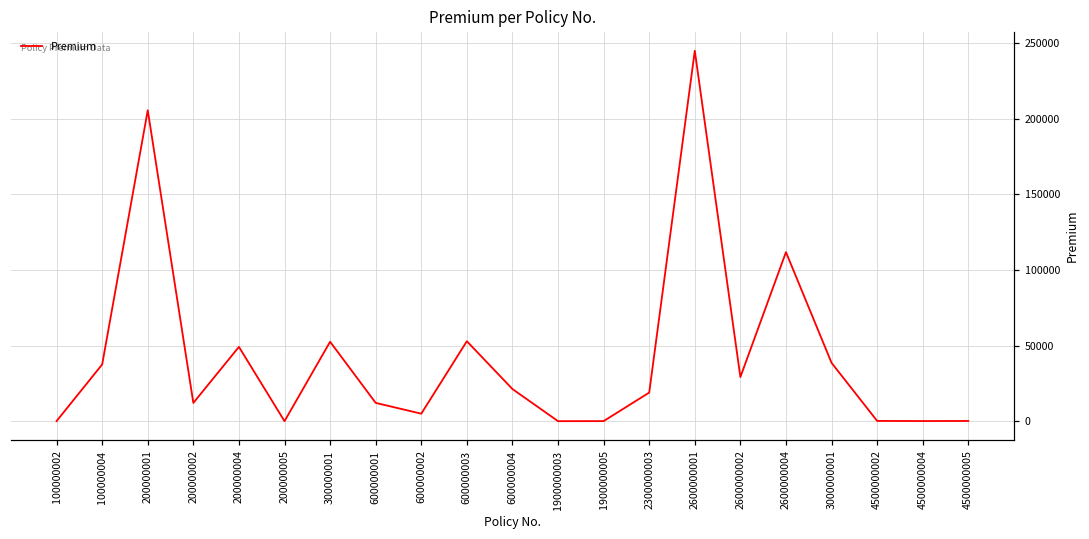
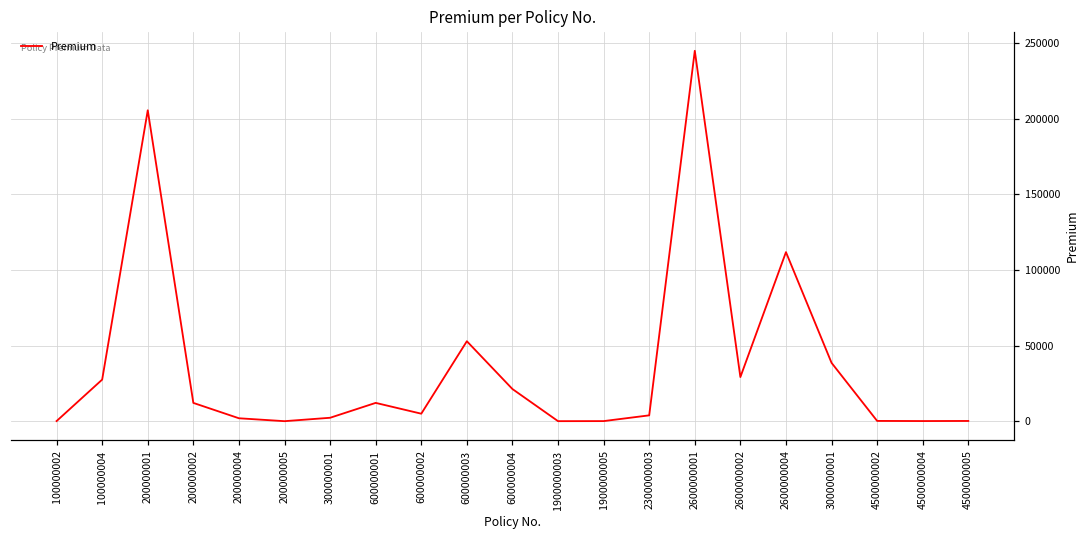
100000004: 38000 -> 28000
200000004: 49000 -> 2000
300000001: 53000 -> 2000
2300000003: 19000 -> 4000
